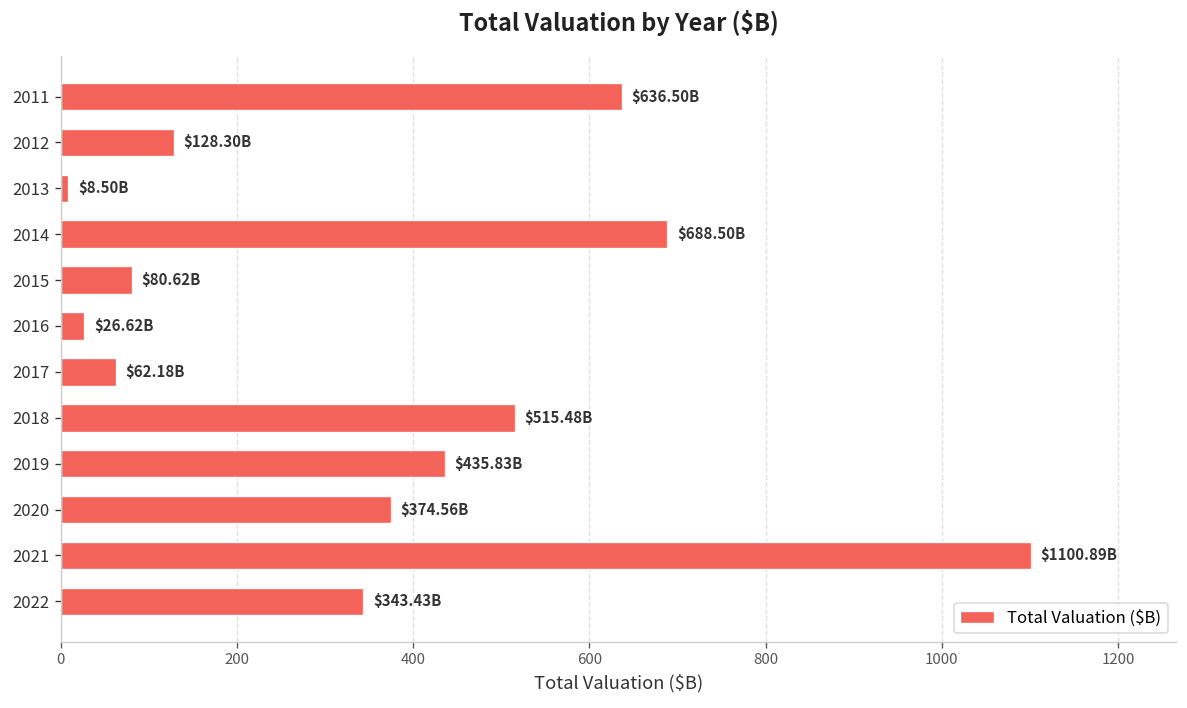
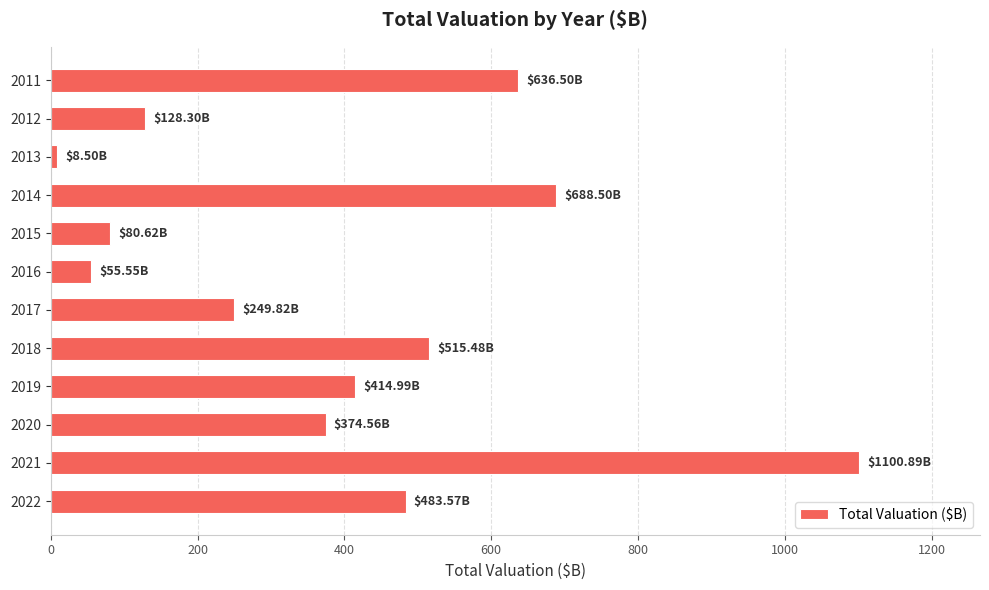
2016: $26.62B -> $55.55B
2017: $62.18B -> $249.82B
2019: $435.83B -> $414.99B
2022: $343.43B -> $483.57B
